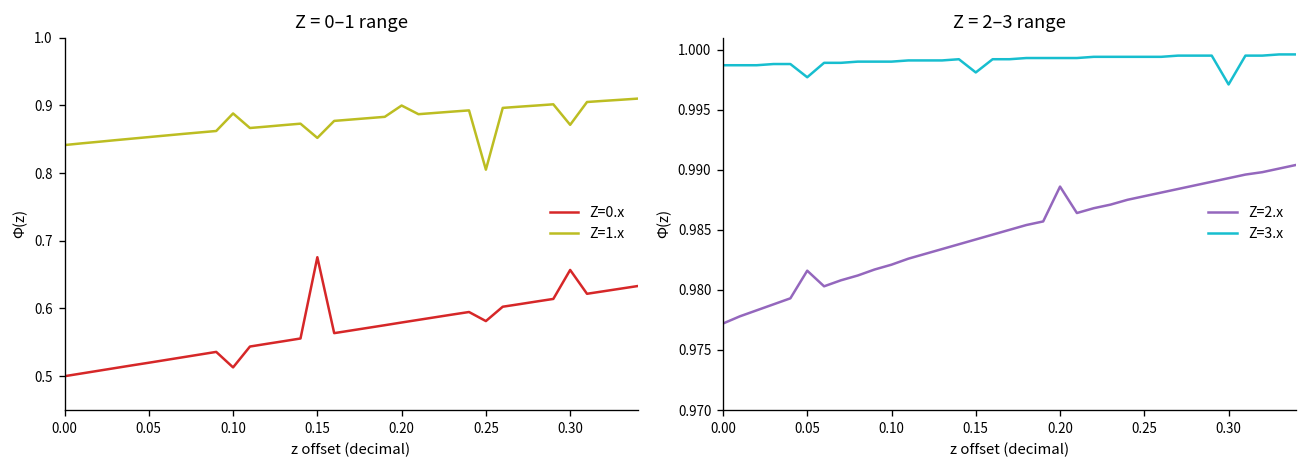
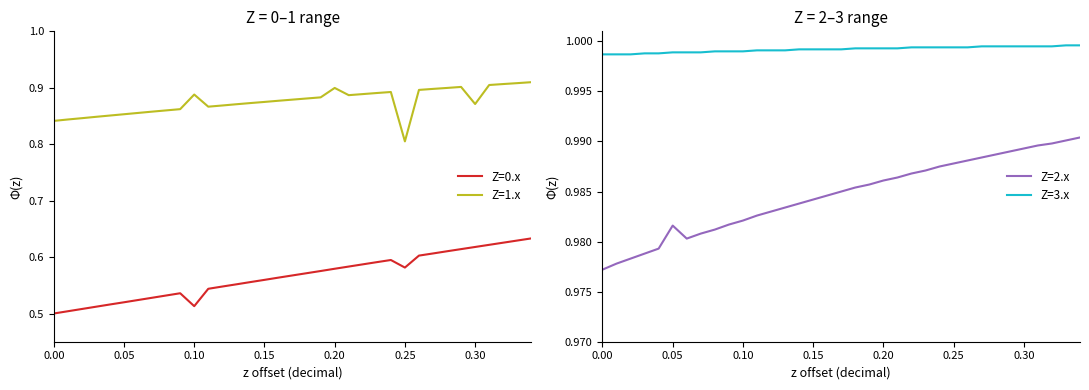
Z = 0–1 range, Z=0.x, 0.15: 0.68 -> 0.56
Z = 0–1 range, Z=1.x, 0.15: 0.85 -> 0.87
Z = 0–1 range, Z=0.x, 0.30: 0.66 -> 0.62
Z = 2–3 range, Z=3.x, 0.05: 0.9977 -> 0.9989
Z = 2–3 range, Z=3.x, 0.15: 0.9981 -> 0.9992
Z = 2–3 range, Z=2.x, 0.20: 0.9886 -> 0.9861
Z = 2–3 range, Z=3.x, 0.30: 0.9971 -> 0.9995
